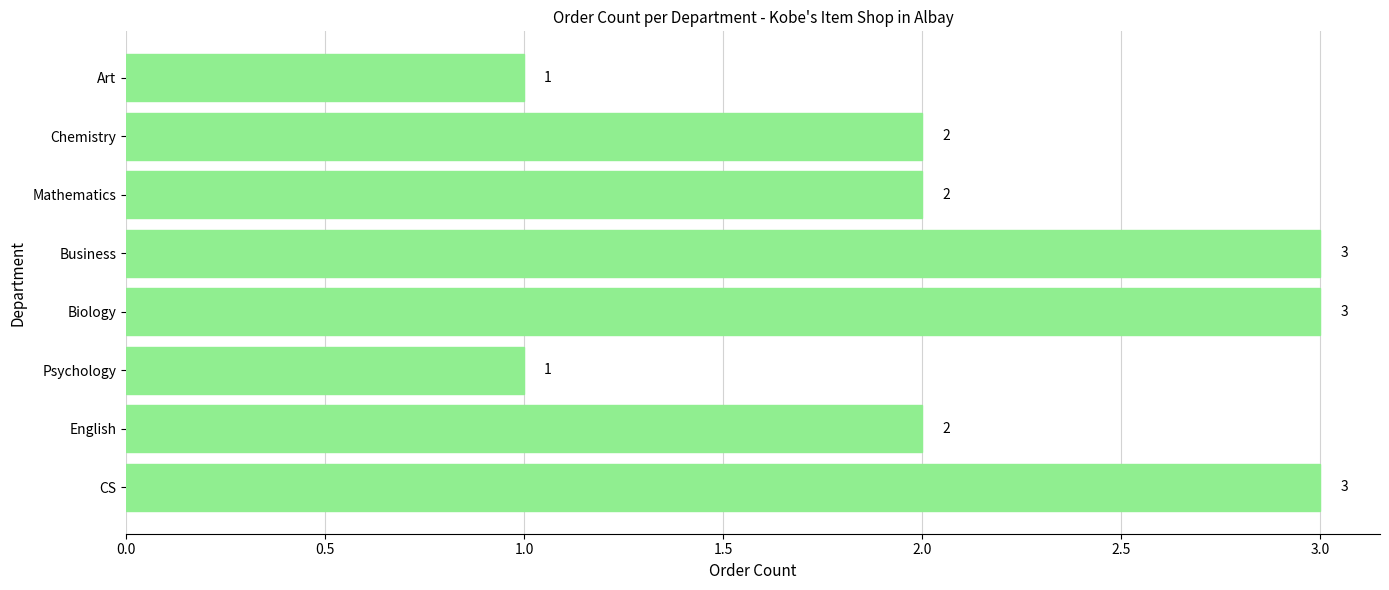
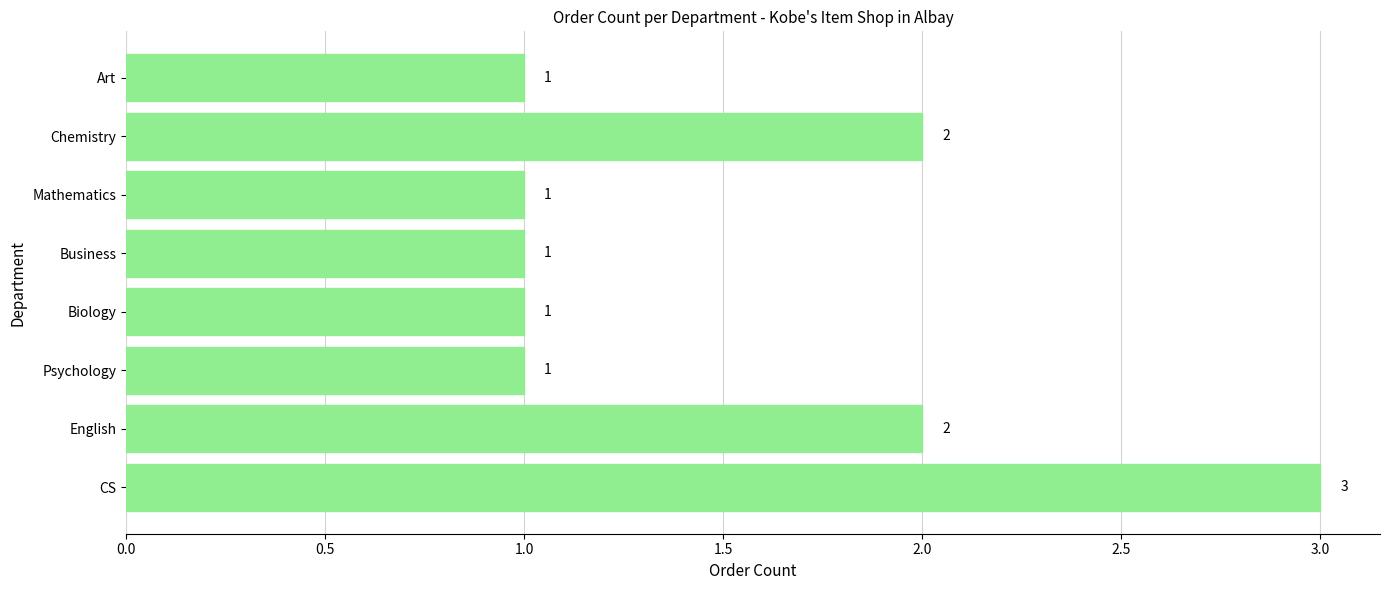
Mathematics: 2 -> 1
Business: 3 -> 1
Biology: 3 -> 1
